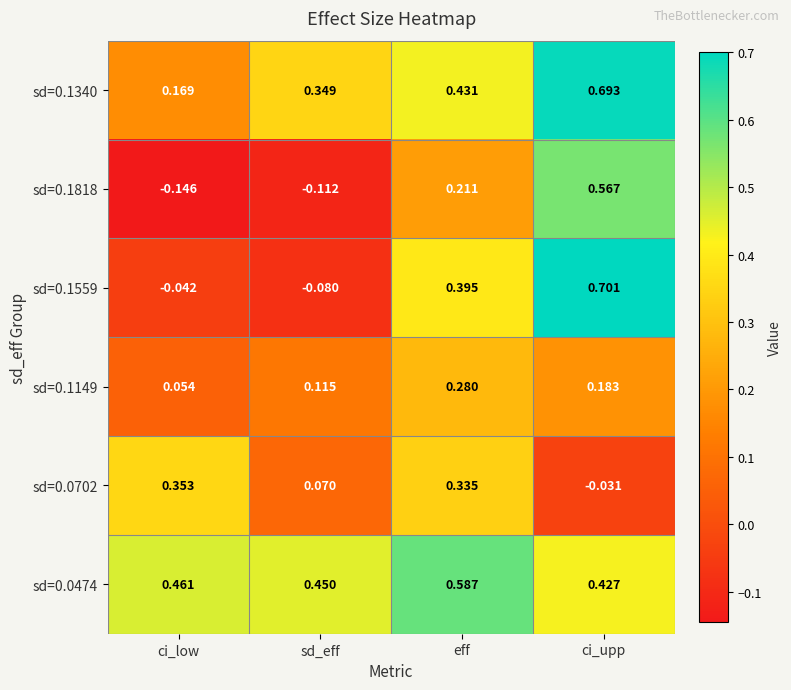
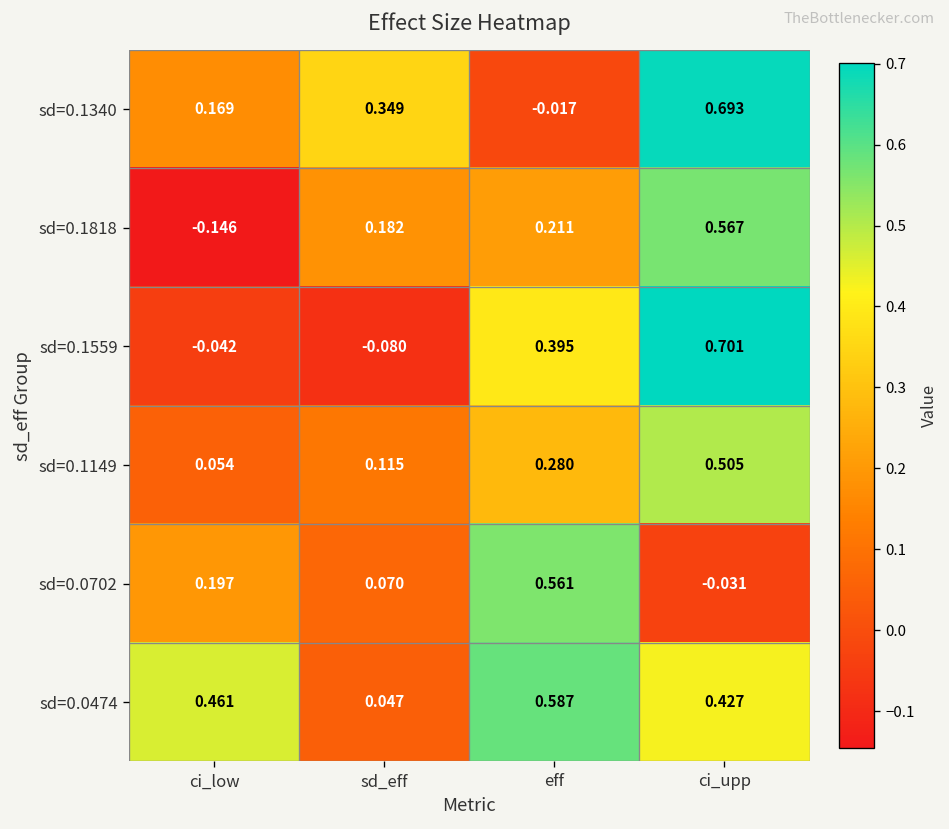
sd=0.1340, eff: 0.431 -> -0.017
sd=0.1818, sd_eff: -0.112 -> 0.182
sd=0.1149, ci_upp: 0.183 -> 0.505
sd=0.0702, ci_low: 0.353 -> 0.197
sd=0.0702, eff: 0.335 -> 0.561
sd=0.0474, sd_eff: 0.450 -> 0.047
